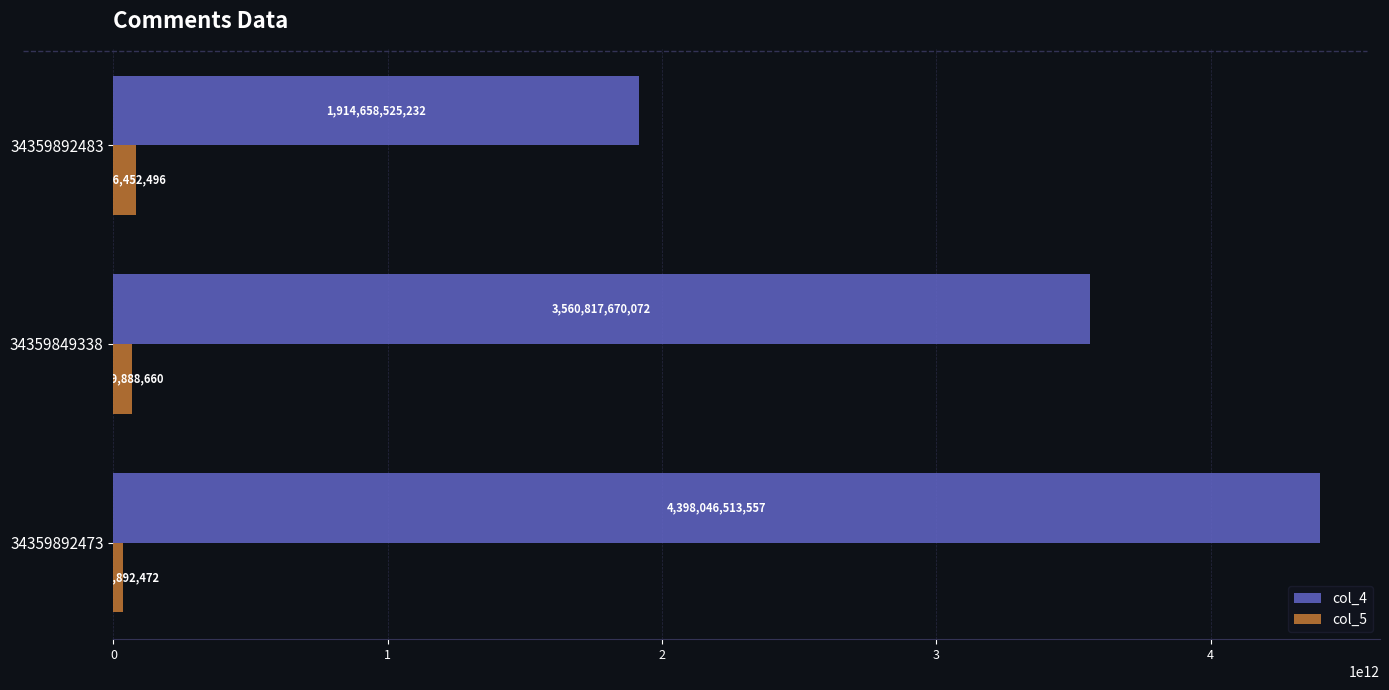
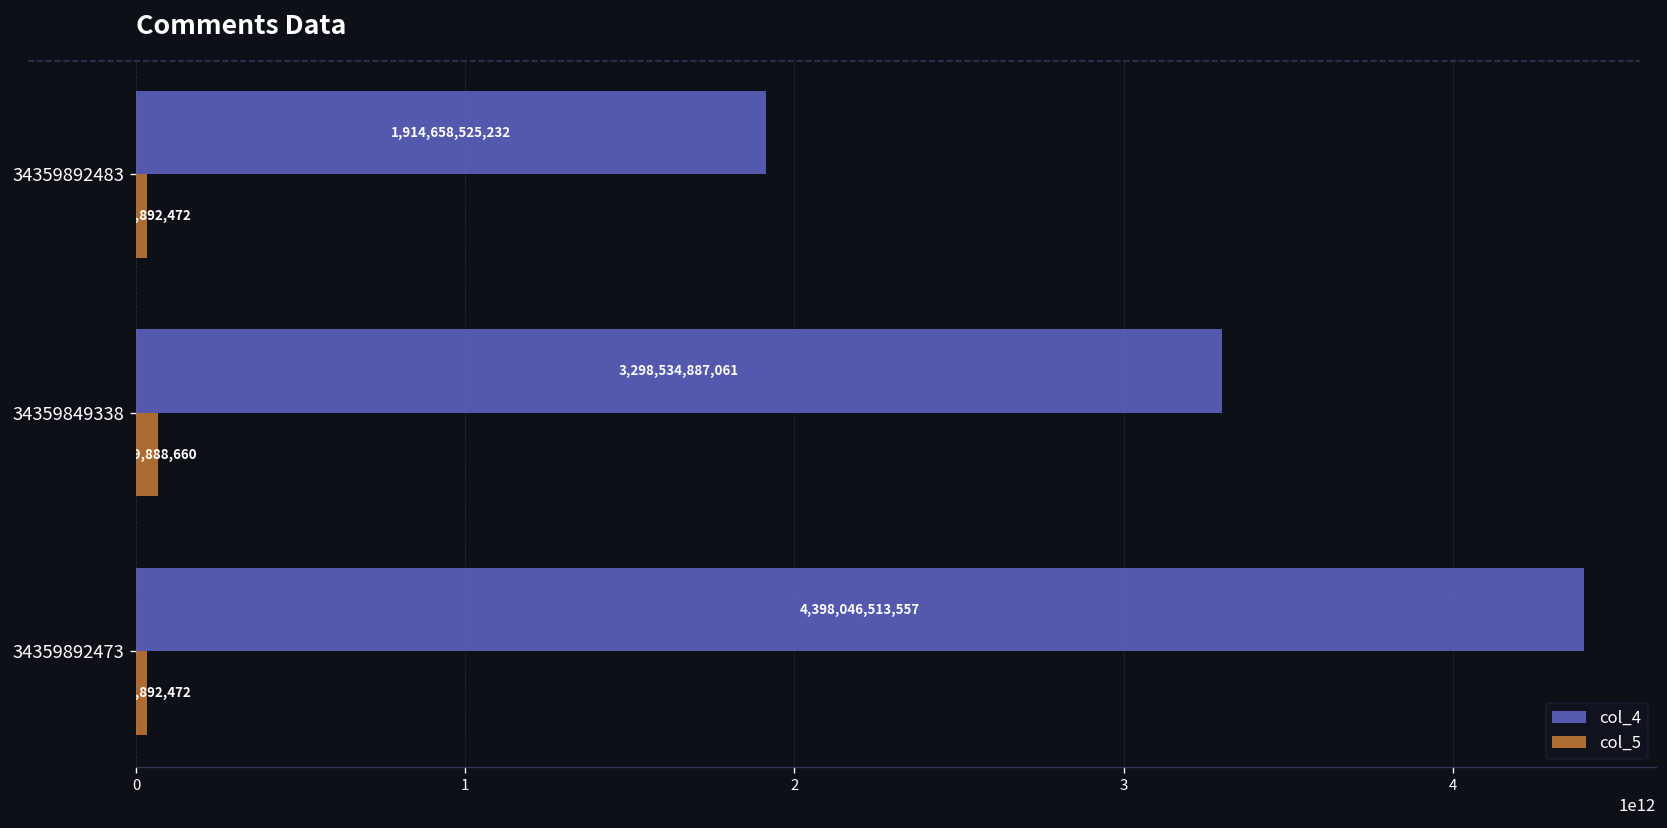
col_5, 34359892483: 83,306,452,496 -> 34,359,892,472
col_4, 34359849338: 3,560,817,670,072 -> 3,298,534,887,061
